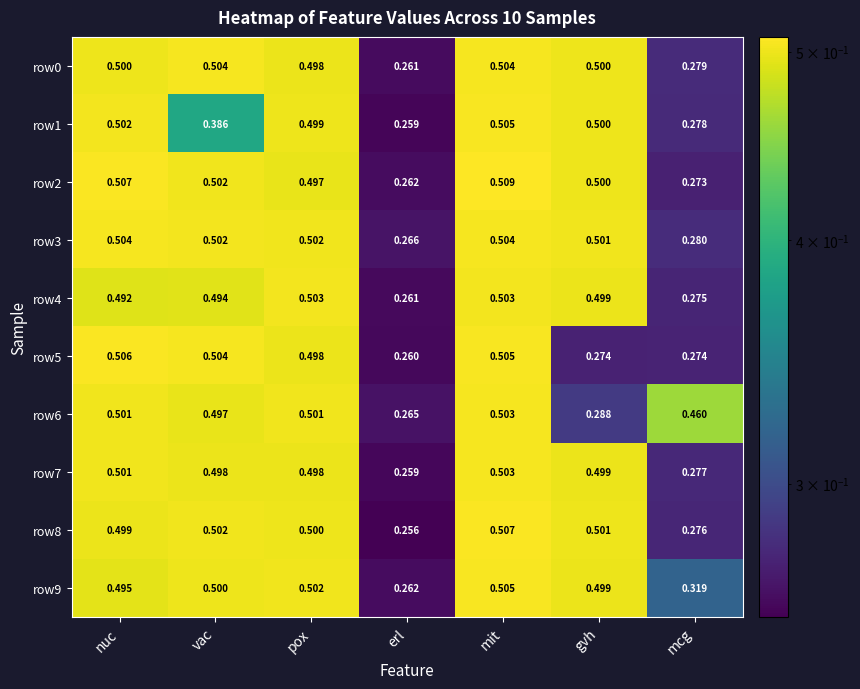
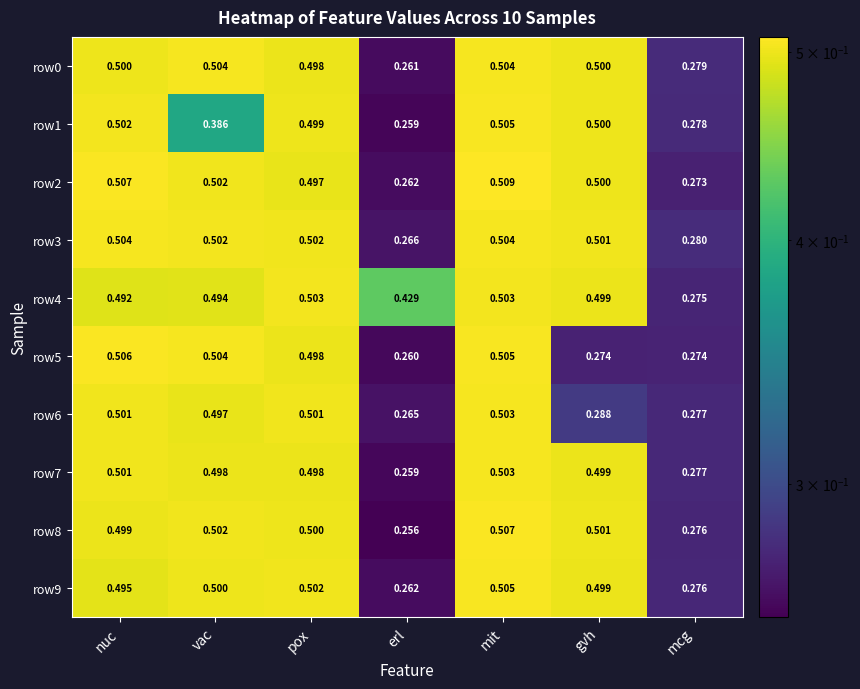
row4, erl: 0.261 -> 0.429
row6, mcg: 0.460 -> 0.277
row9, mcg: 0.319 -> 0.276
